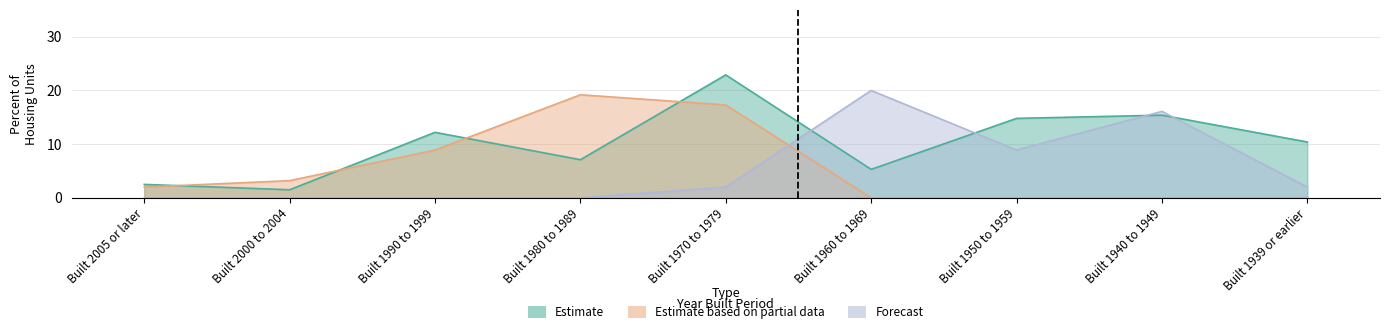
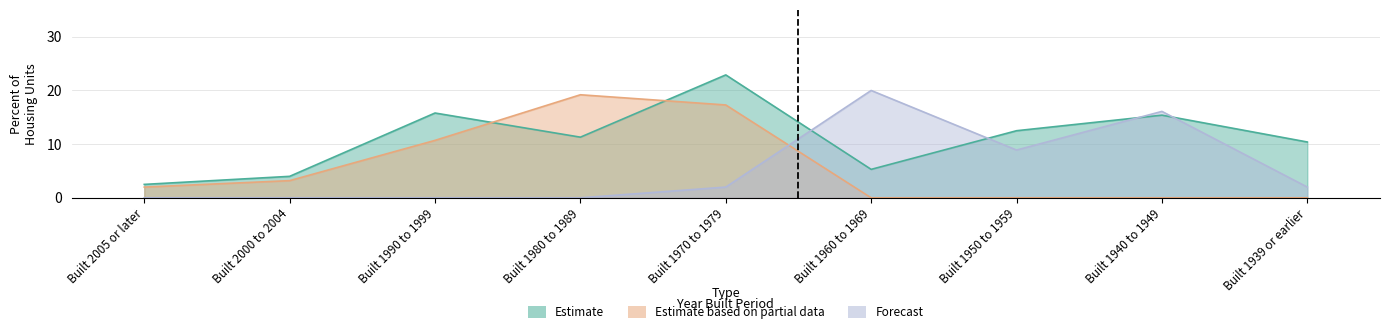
Estimate, Built 2000 to 2004: 2 -> 4
Estimate, Built 1990 to 1999: 12 -> 16
Estimate based on partial data, Built 1990 to 1999: 9 -> 11
Estimate, Built 1980 to 1989: 7 -> 11
Estimate, Built 1950 to 1959: 15 -> 13
